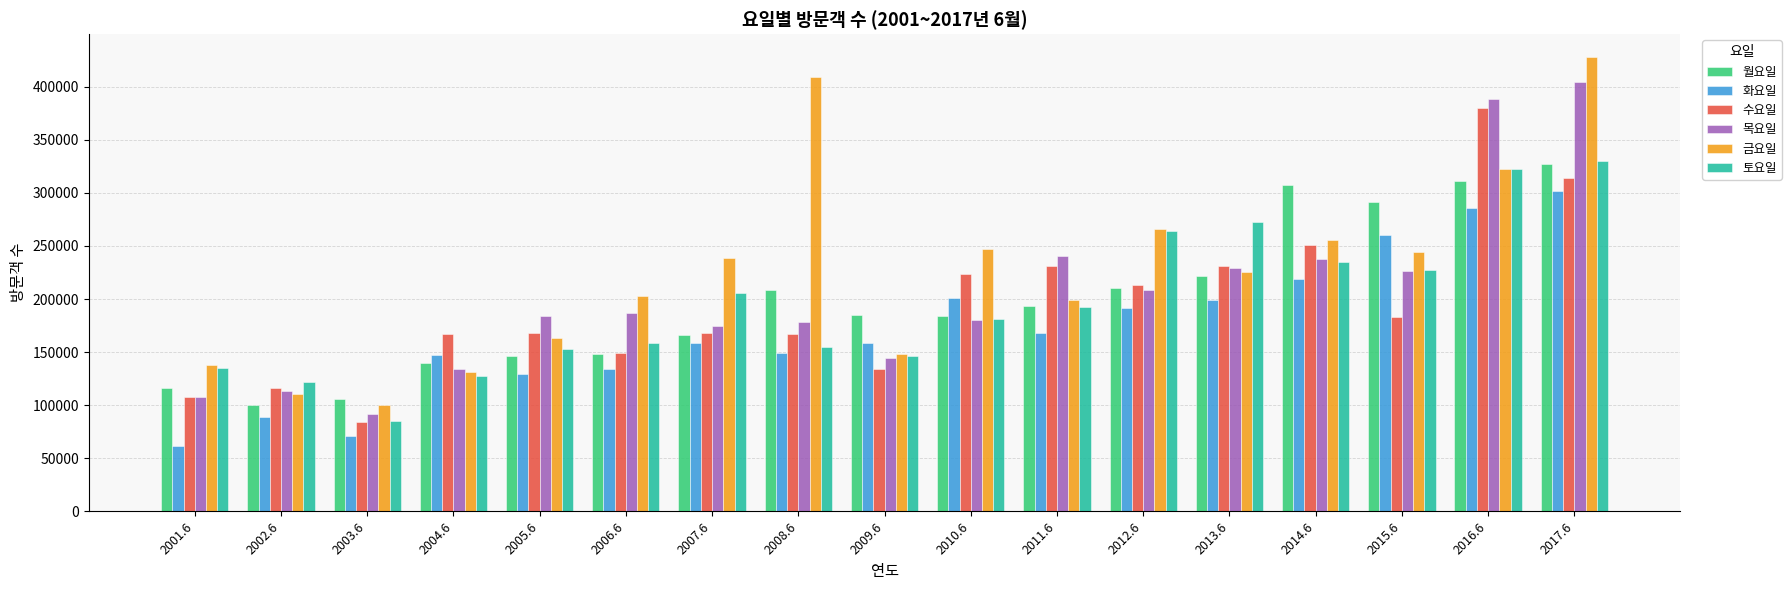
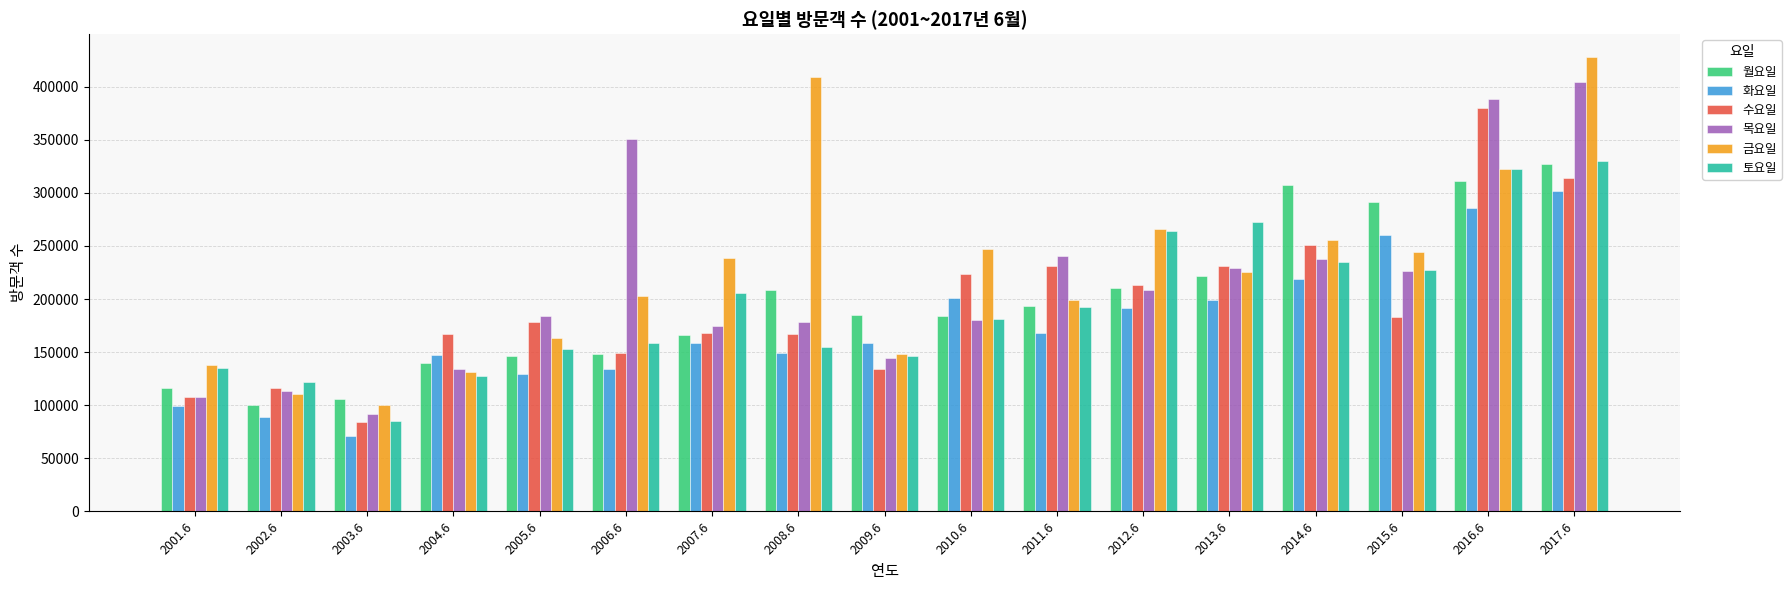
화요일, 2001.6: 62000 -> 99000
수요일, 2005.6: 168000 -> 178000
목요일, 2006.6: 186000 -> 351000
